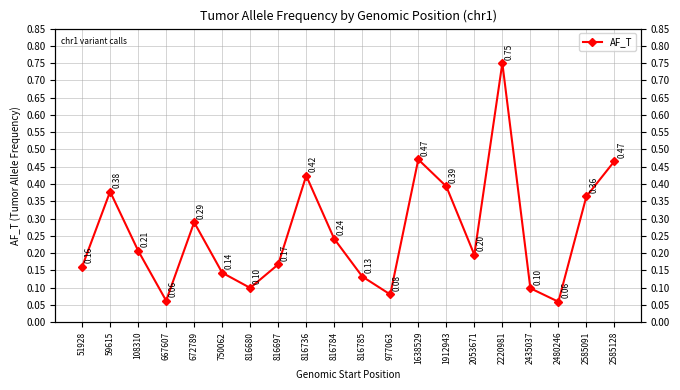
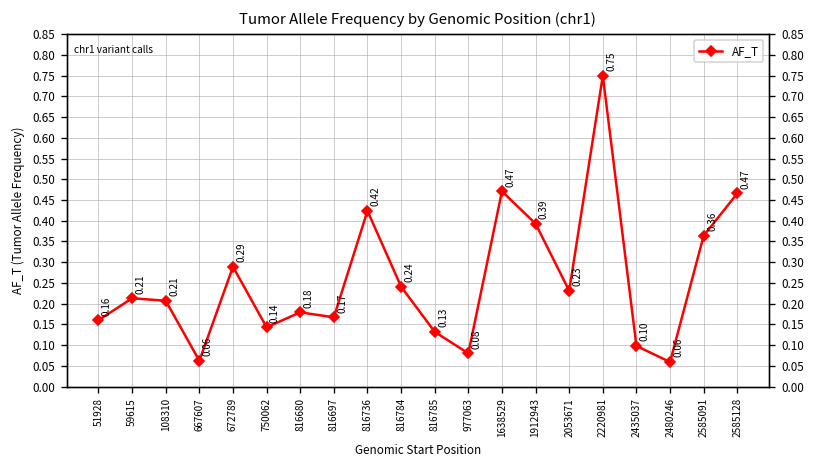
59615: 0.38 -> 0.21
816680: 0.10 -> 0.18
2053671: 0.20 -> 0.23
